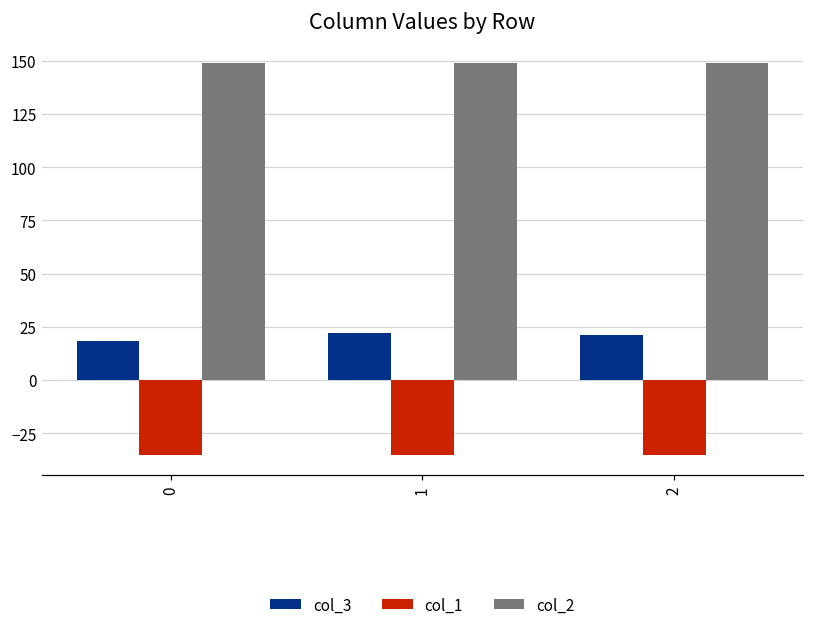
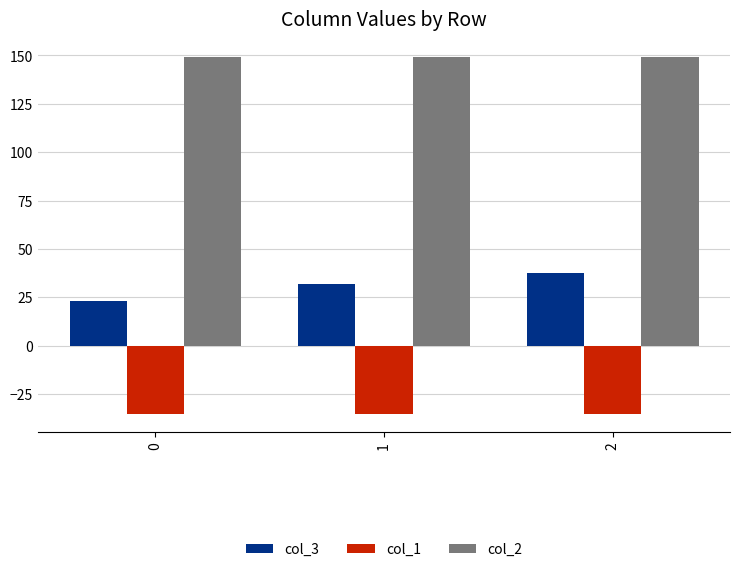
col_3, 0: 18 -> 23
col_3, 1: 22 -> 32
col_3, 2: 21 -> 38
